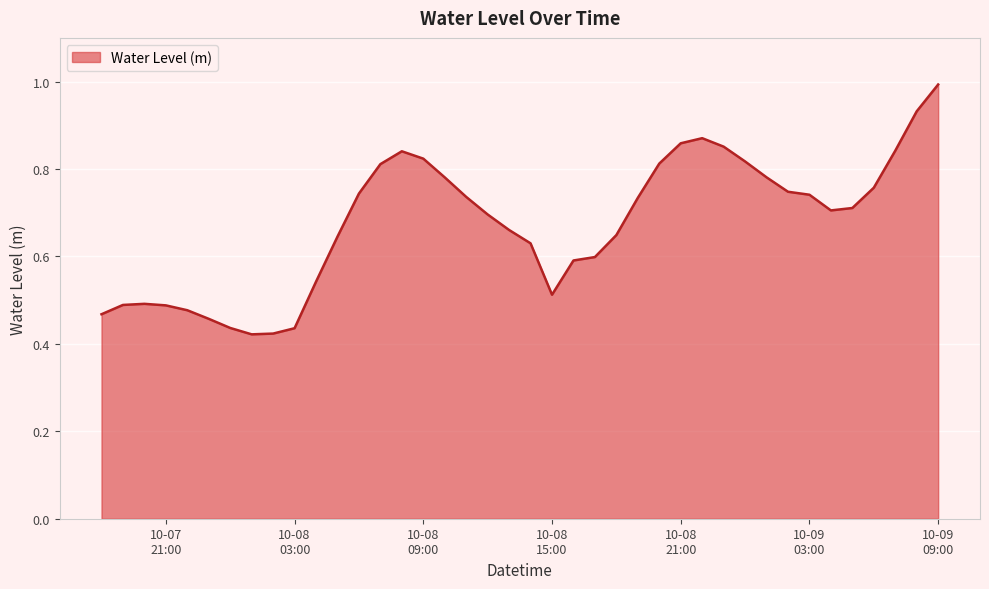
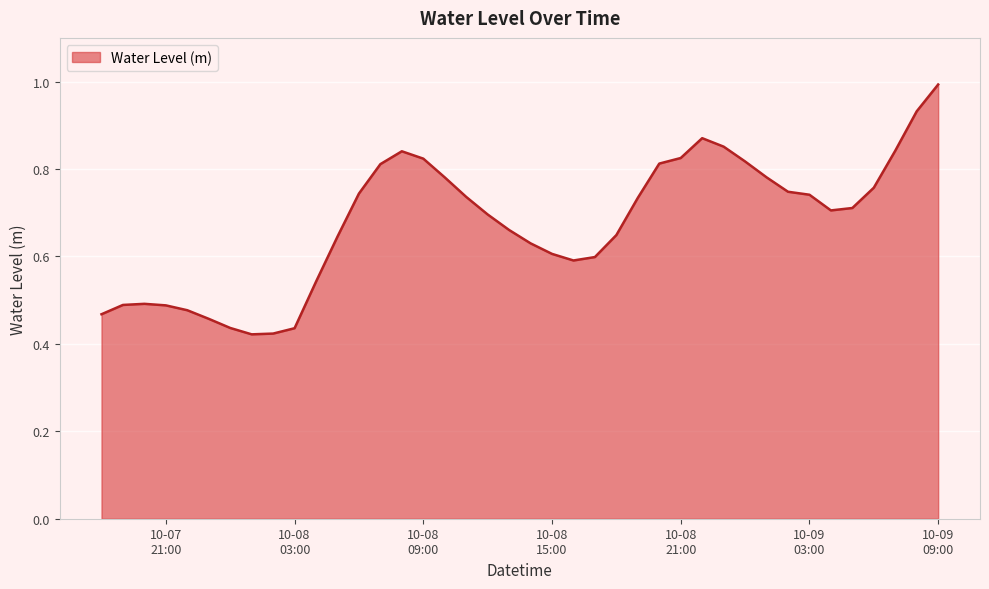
10-08 15:00: 0.51 -> 0.61
10-08 21:00: 0.86 -> 0.83
